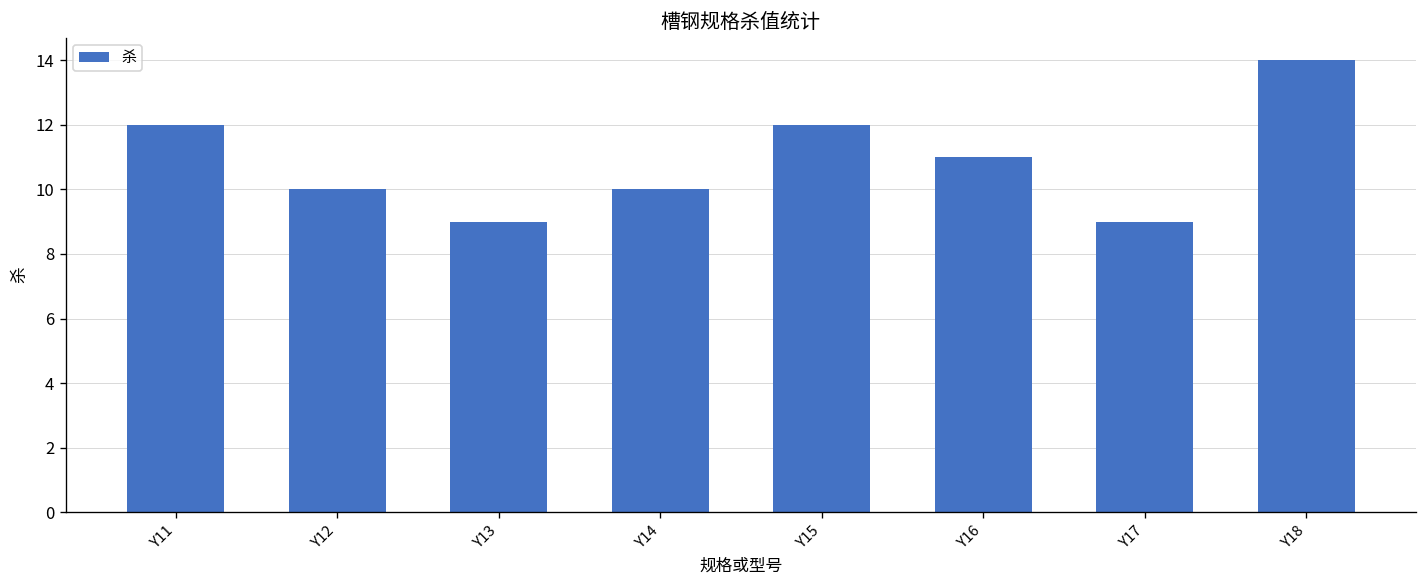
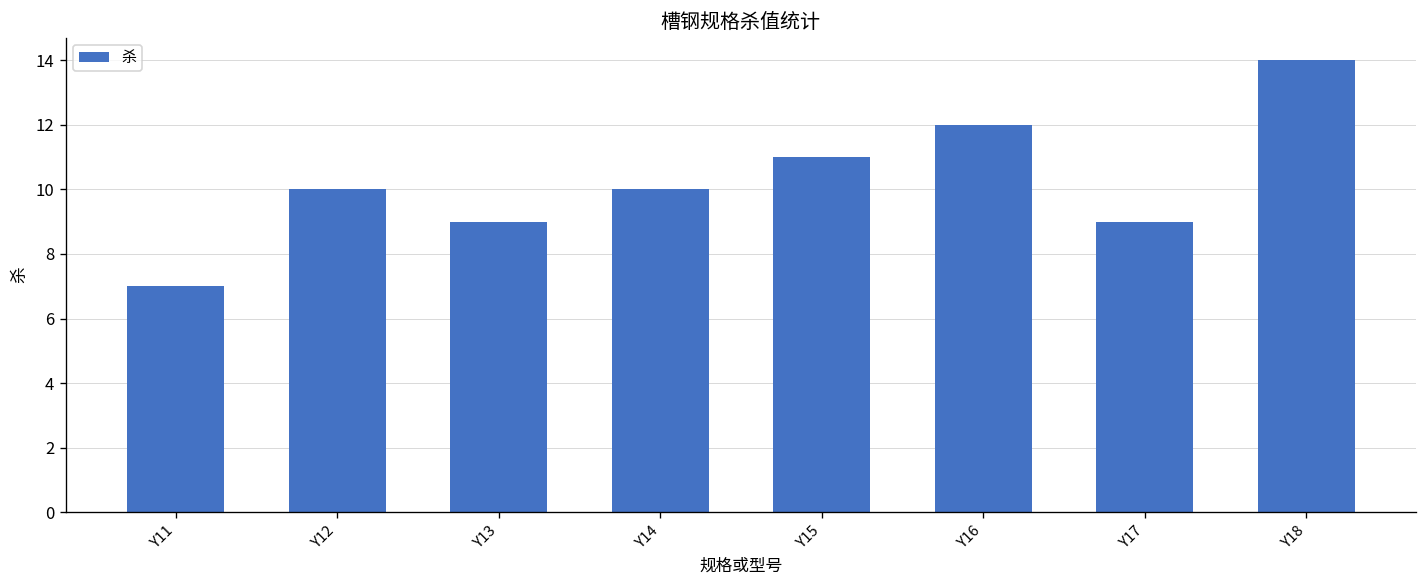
Y11: 12 -> 7
Y15: 12 -> 11
Y16: 11 -> 12
